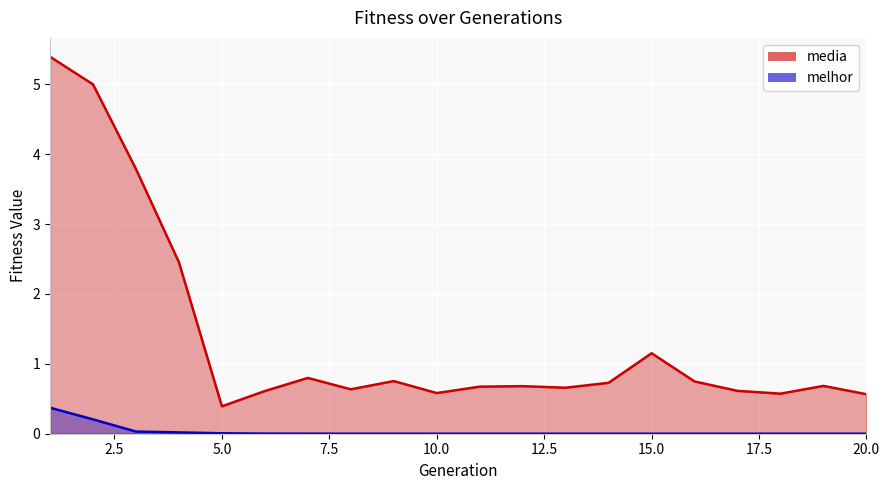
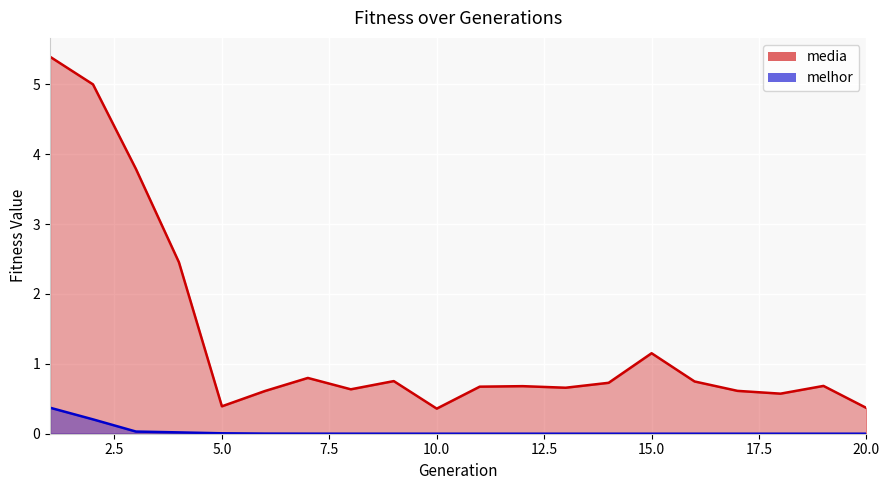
media, 10.0: 0.6 -> 0.4
media, 20.0: 0.6 -> 0.4
